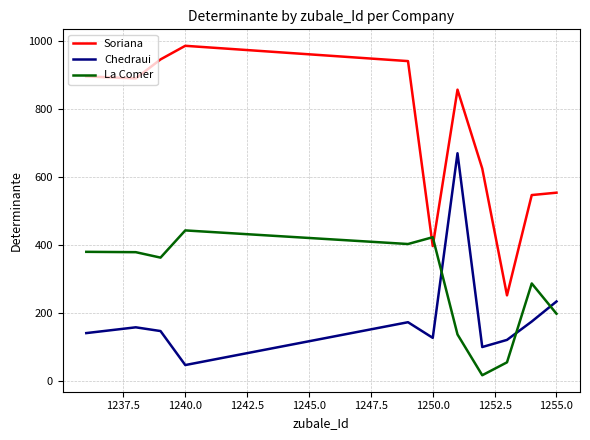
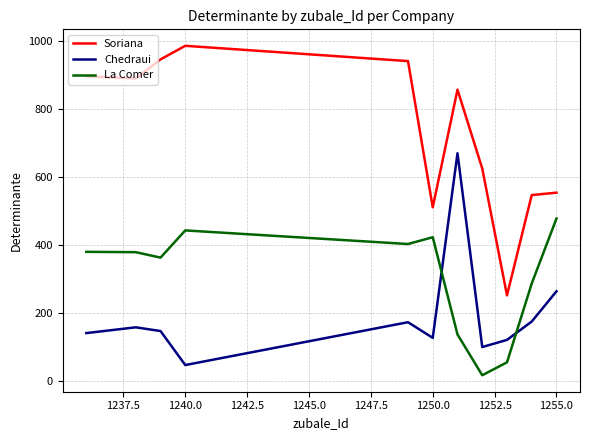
Soriana, 1250.0: 400 -> 510
Chedraui, 1255.0: 230 -> 260
La Comer, 1255.0: 200 -> 480
